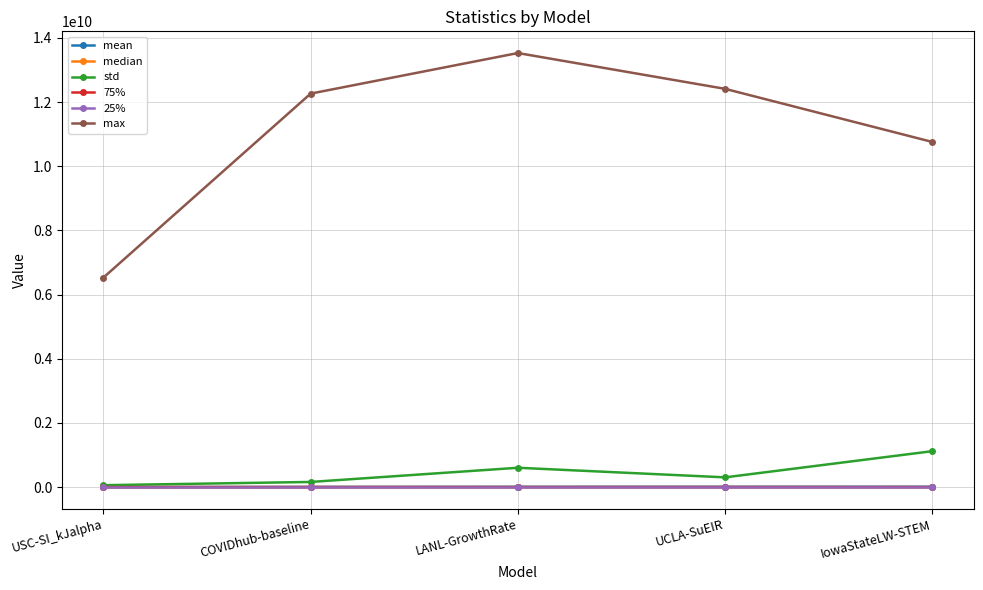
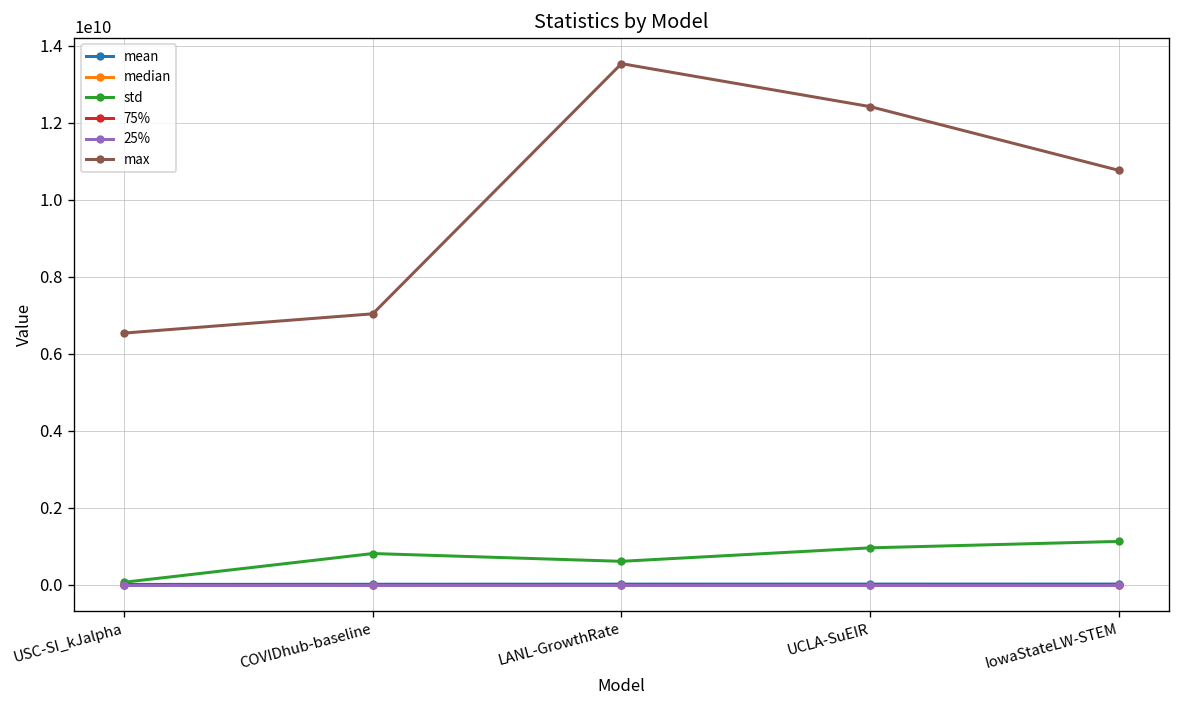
std, COVIDhub-baseline: 200000000 -> 800000000
max, COVIDhub-baseline: 12300000000 -> 7000000000
std, UCLA-SuEIR: 300000000 -> 1000000000
